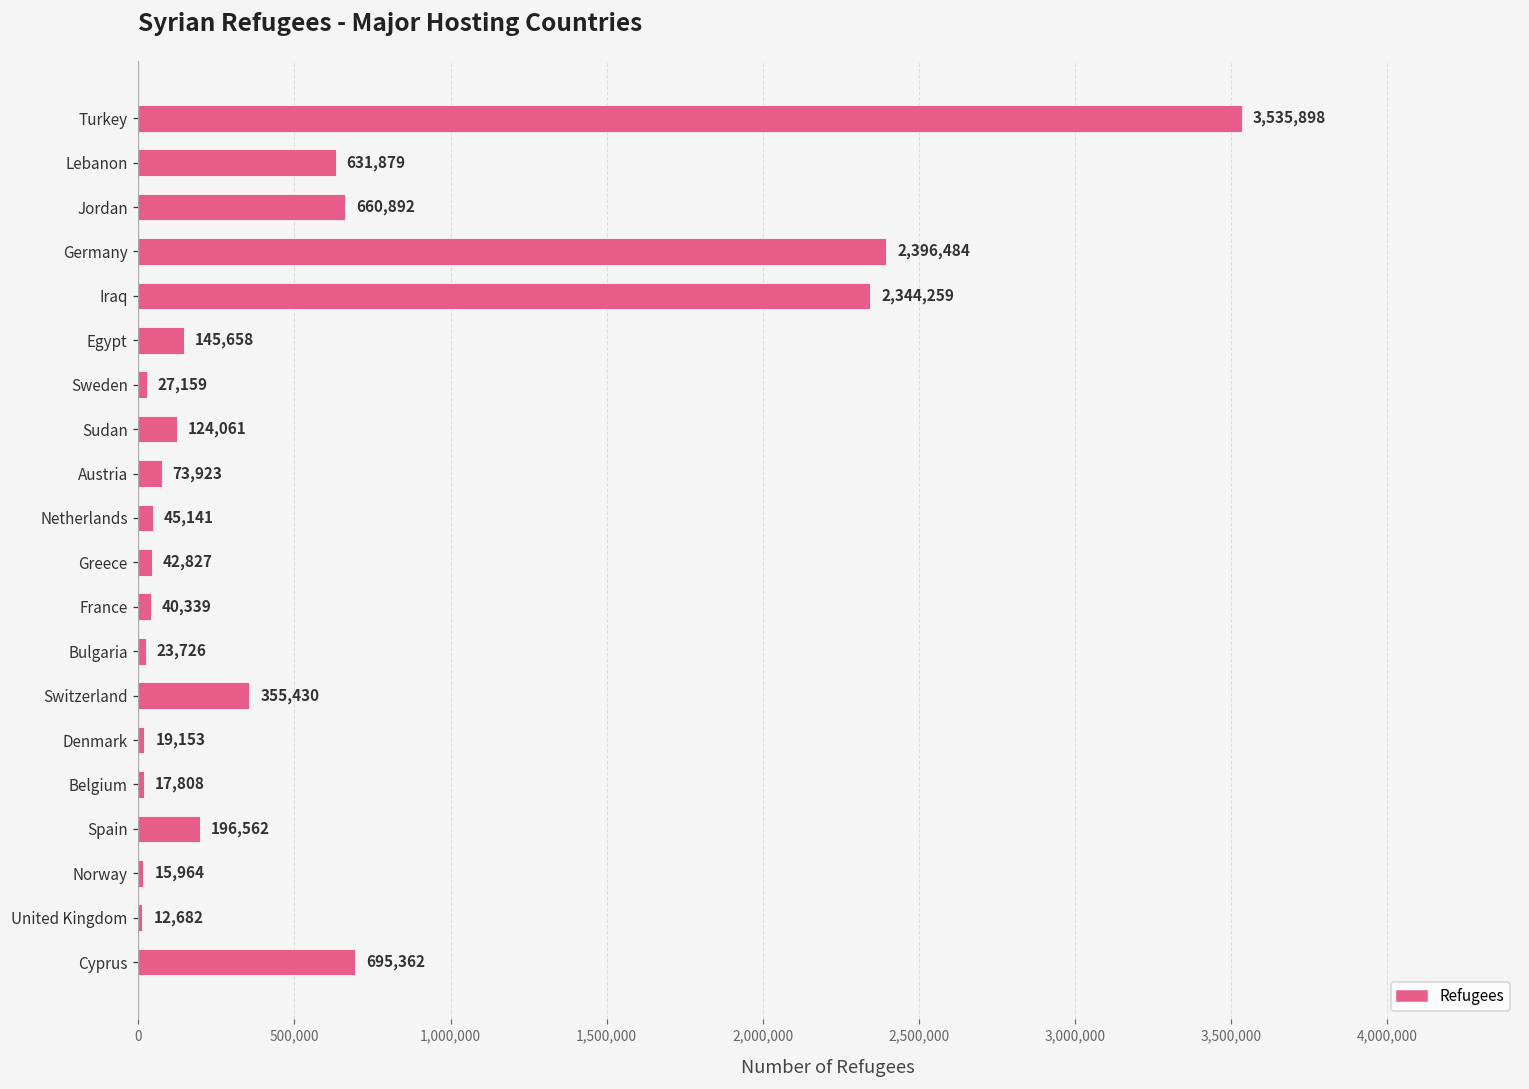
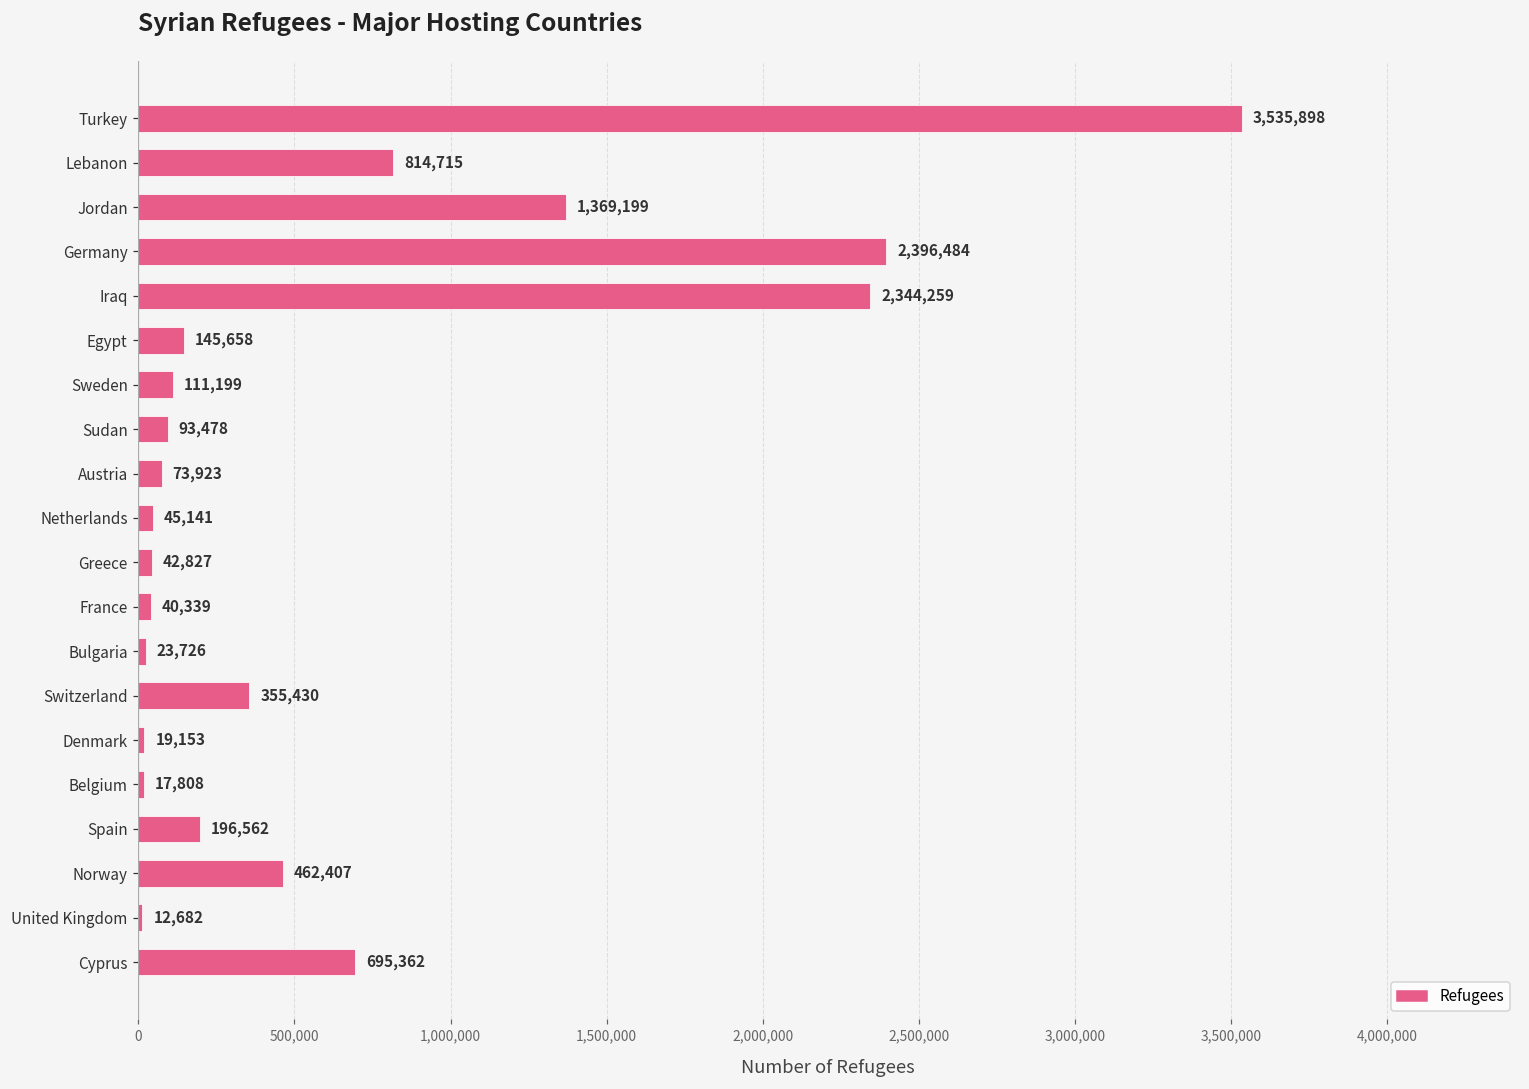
Lebanon: 631,879 -> 814,715
Jordan: 660,892 -> 1,369,199
Sweden: 27,159 -> 111,199
Sudan: 124,061 -> 93,478
Norway: 15,964 -> 462,407
